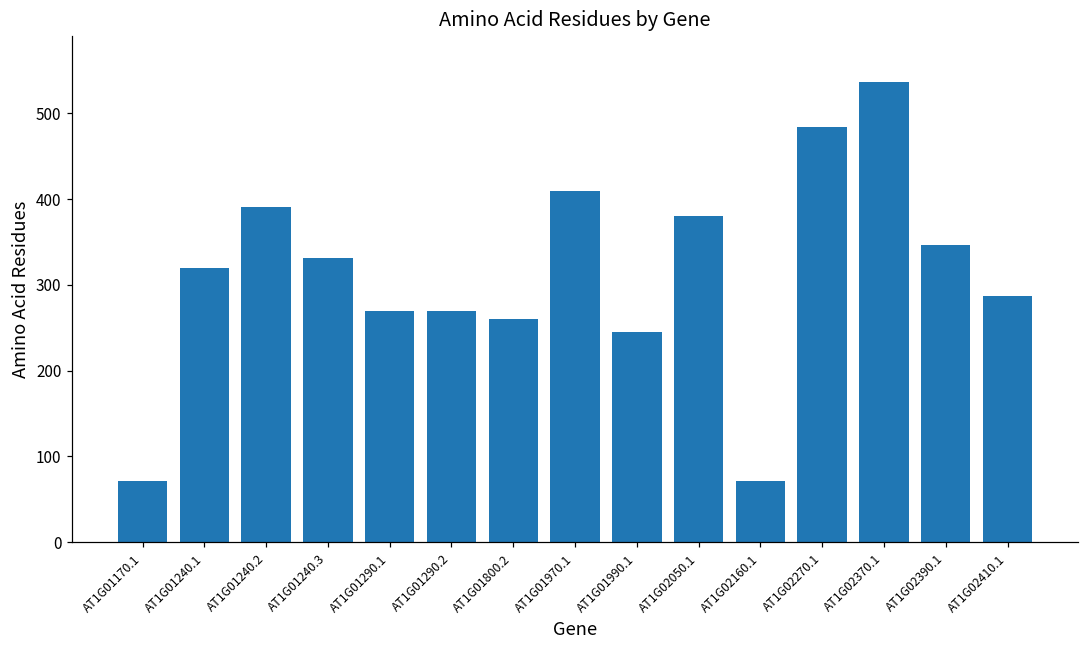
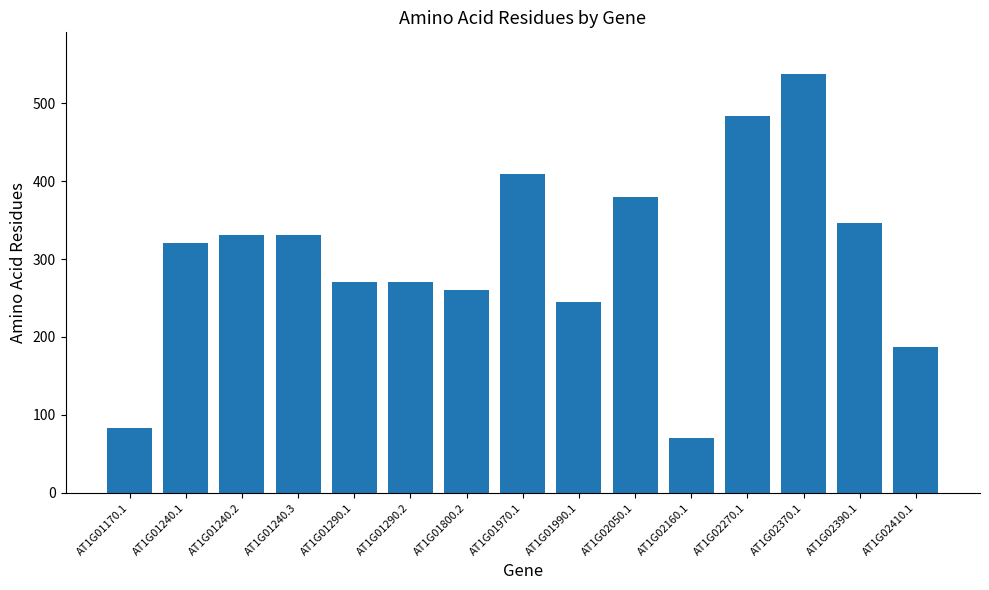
AT1G01170.1: 70 -> 80
AT1G01240.2: 390 -> 330
AT1G02410.1: 290 -> 190
